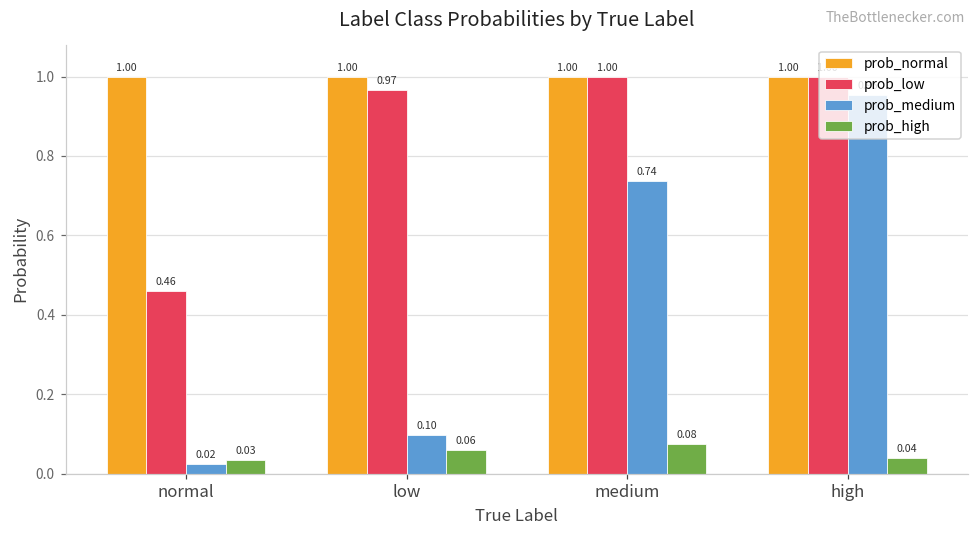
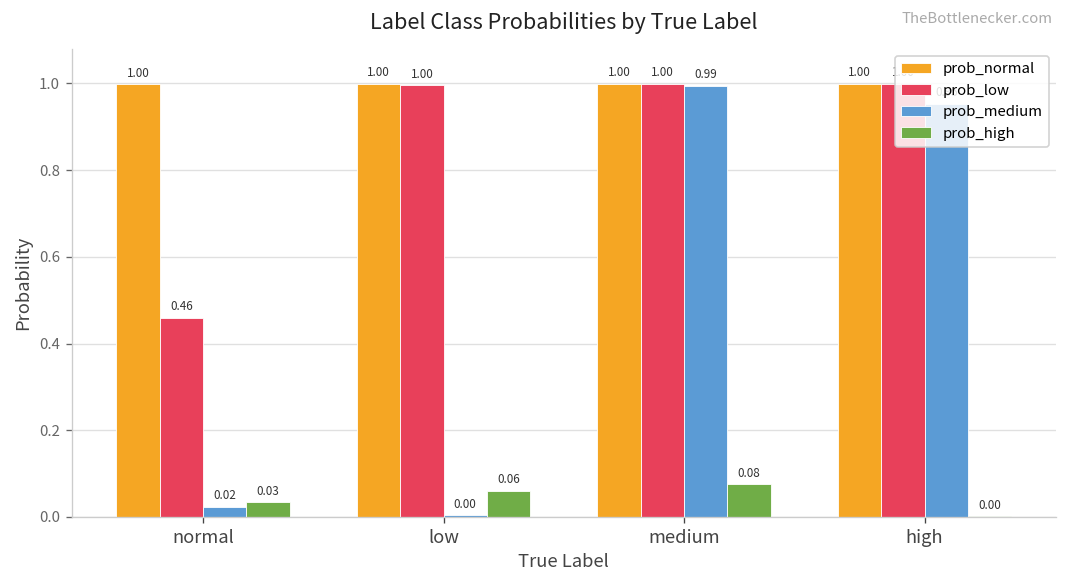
prob_low, low: 0.97 -> 1.00
prob_medium, low: 0.10 -> 0.00
prob_medium, medium: 0.74 -> 0.99
prob_high, high: 0.04 -> 0.00
